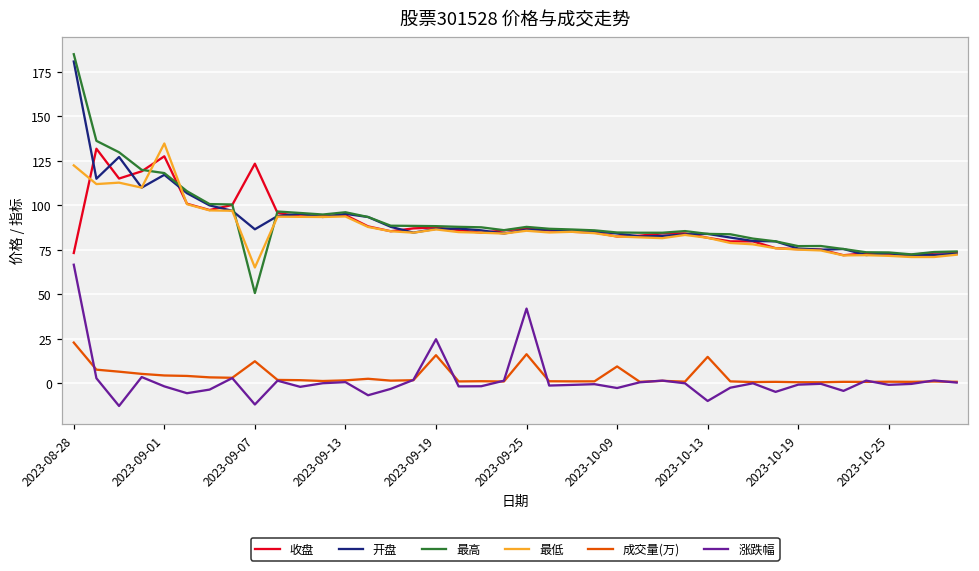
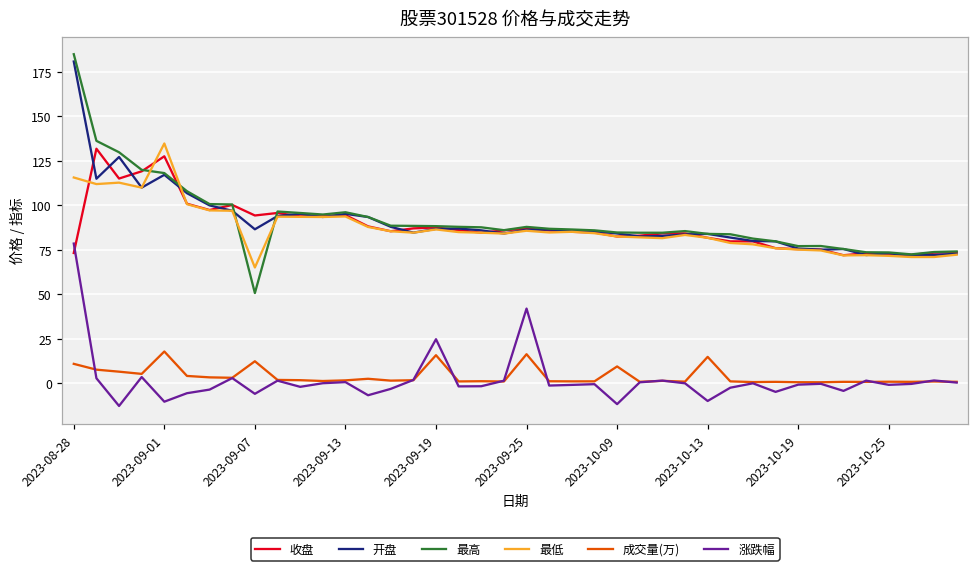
最低, 2023-08-28: 123 -> 116
成交量(万), 2023-08-28: 23 -> 11
涨跌幅, 2023-08-28: 67 -> 79
成交量(万), 2023-09-01: 4 -> 18
涨跌幅, 2023-09-01: -2 -> -10
收盘, 2023-09-07: 123 -> 94
涨跌幅, 2023-09-07: -12 -> -6
涨跌幅, 2023-10-09: -3 -> -12
